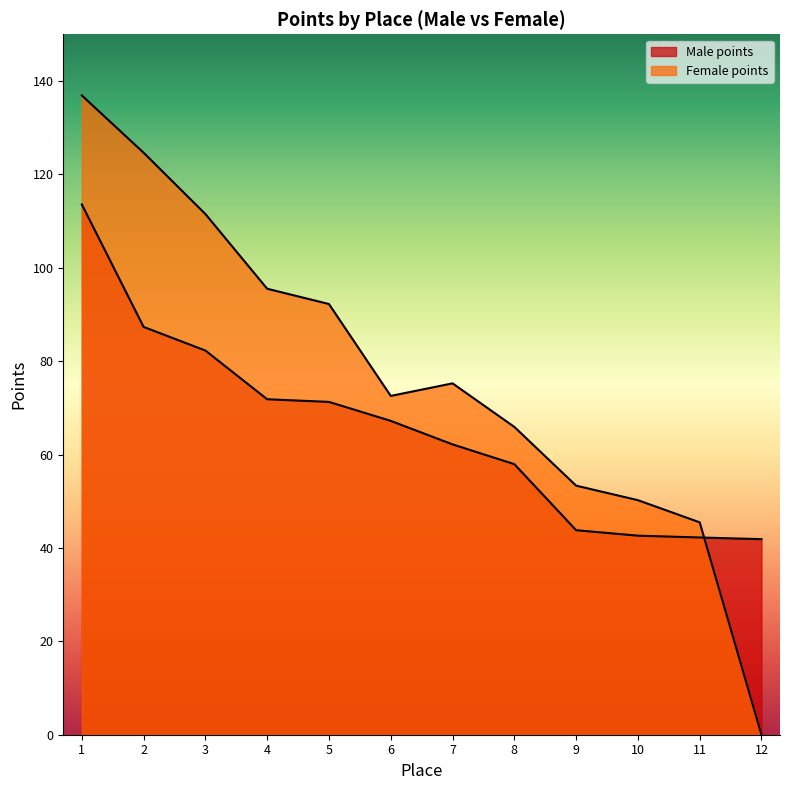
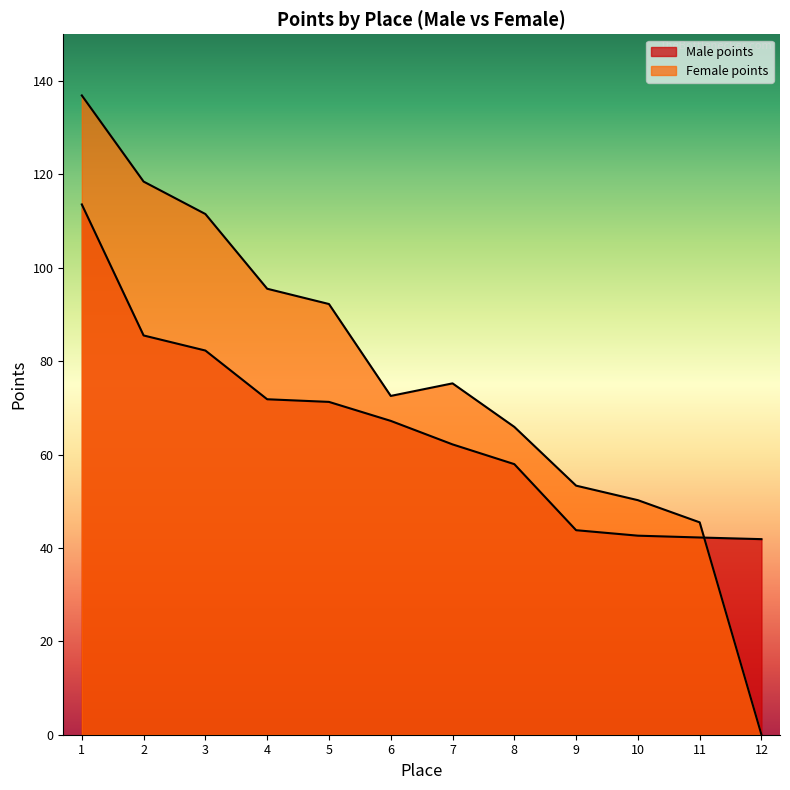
Male points, 2: 87 -> 86
Female points, 2: 125 -> 118
